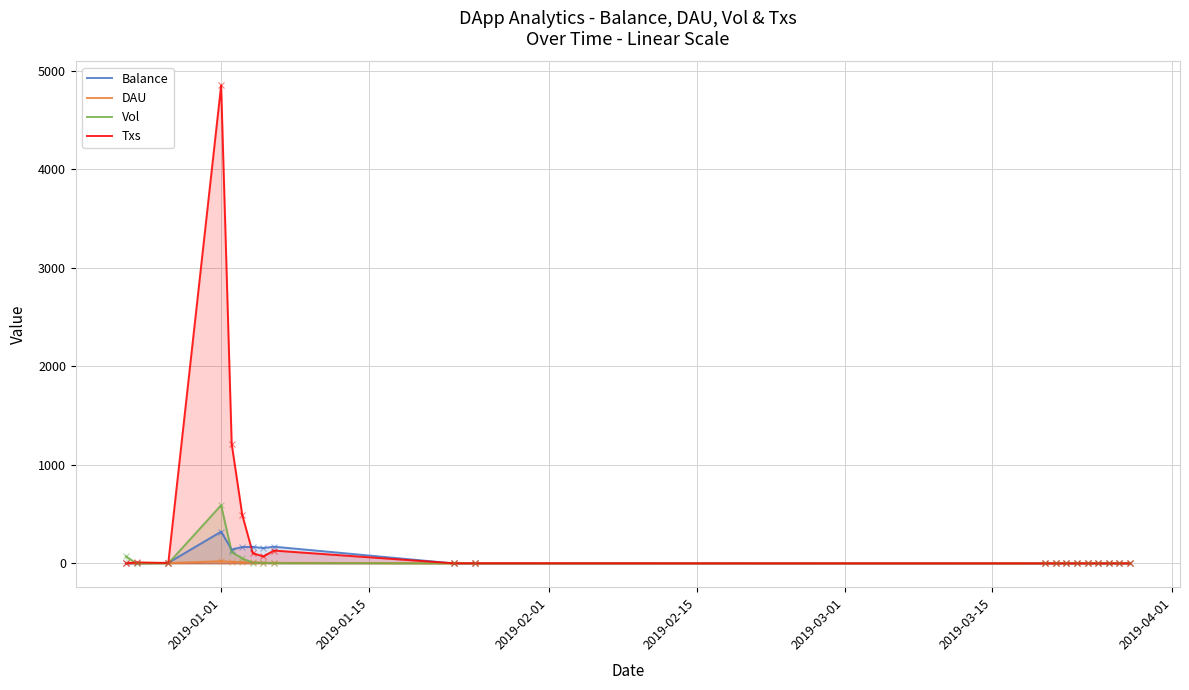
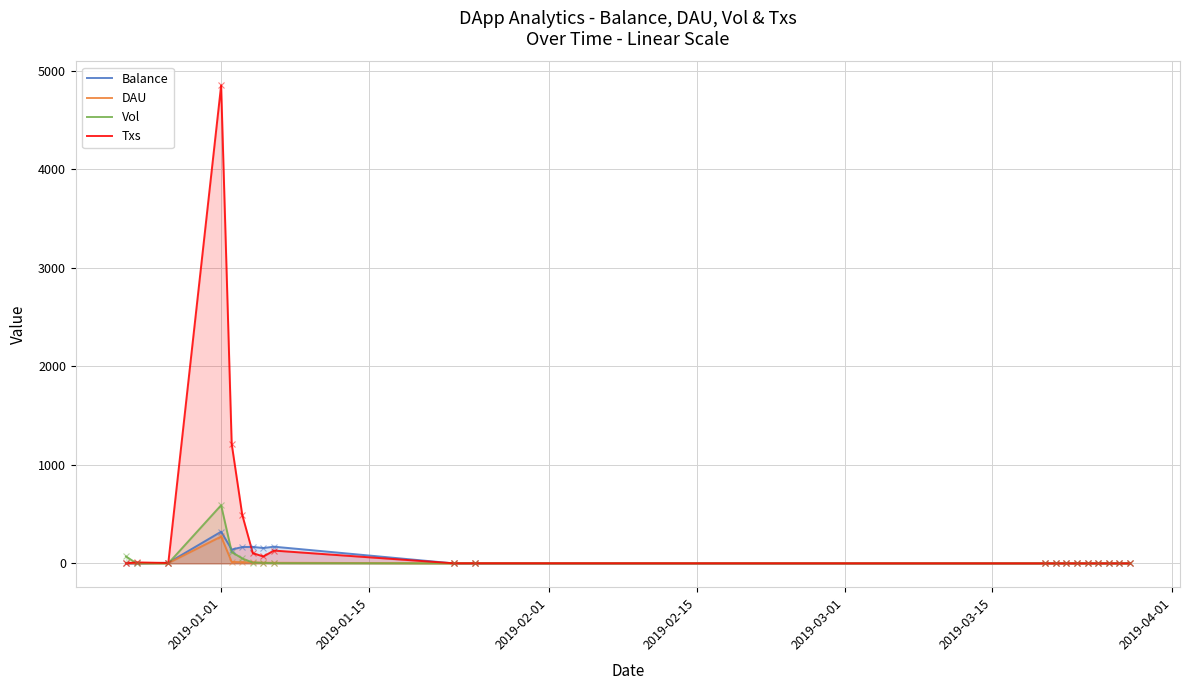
DAU, 2019-01-01: 0 -> 300
